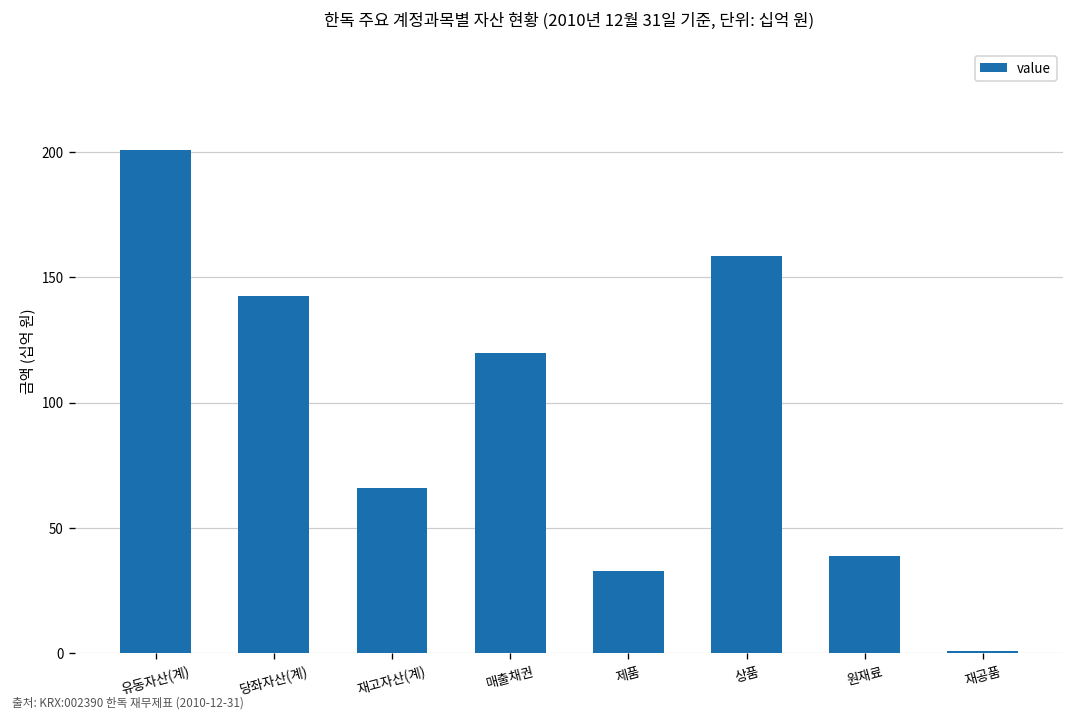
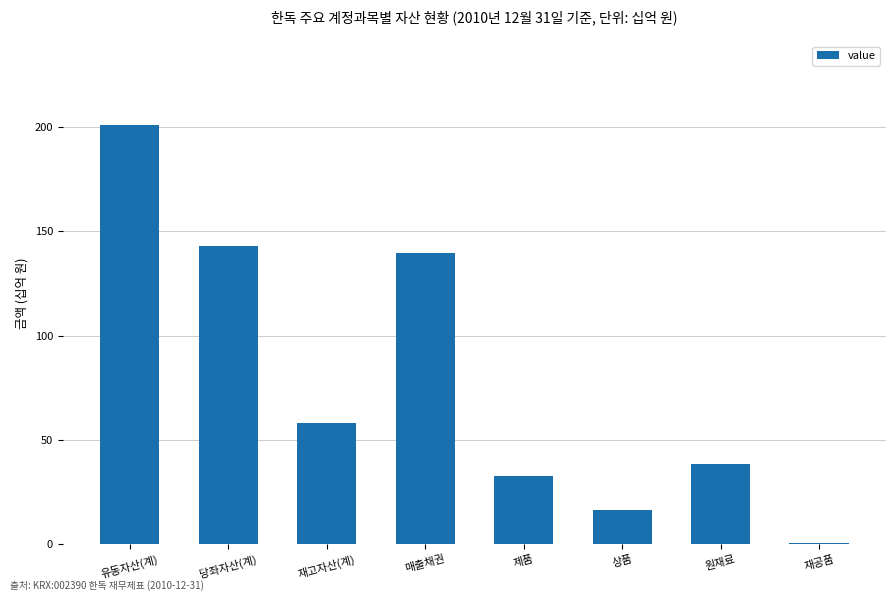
재고자산(계): 66 -> 58
매출채권: 120 -> 140
상품: 159 -> 17
